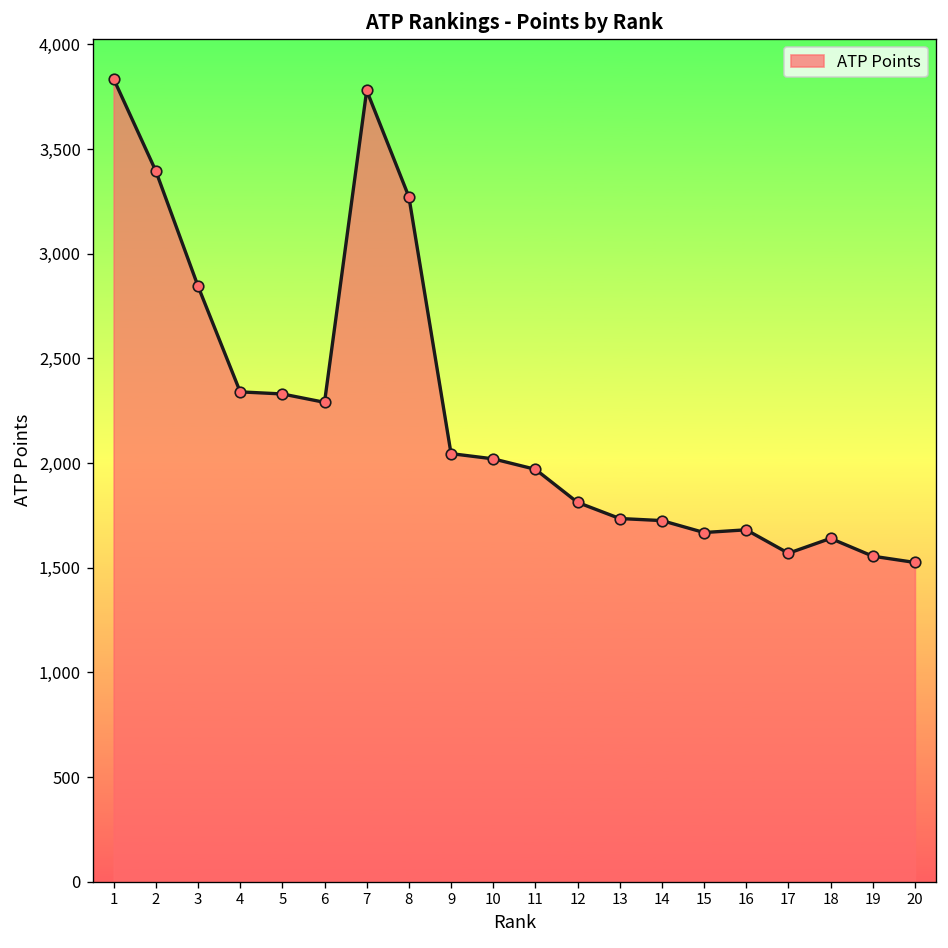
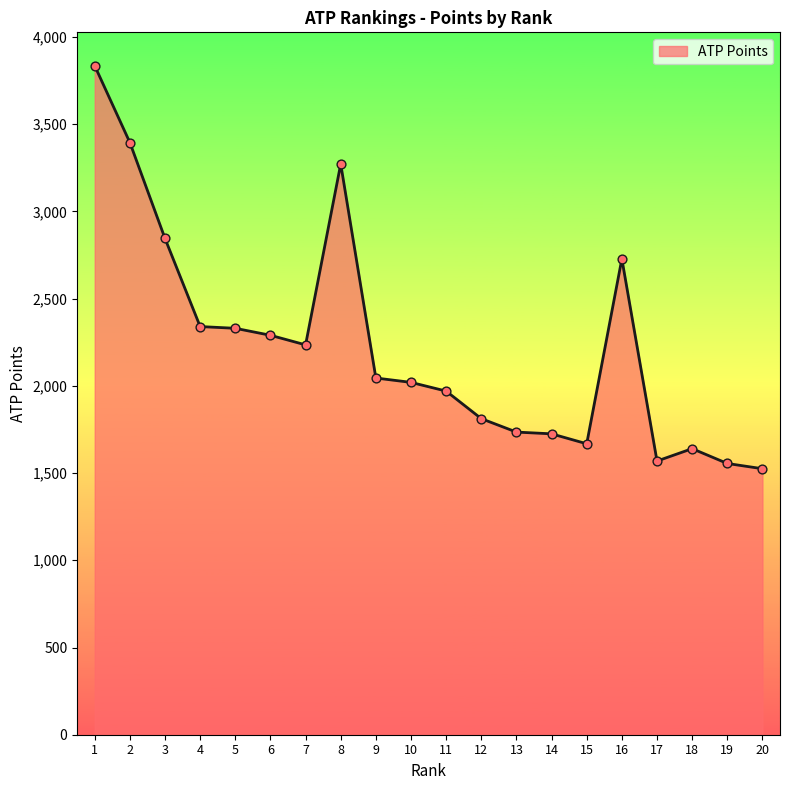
7: 3,780 -> 2,240
16: 1,680 -> 2,730
